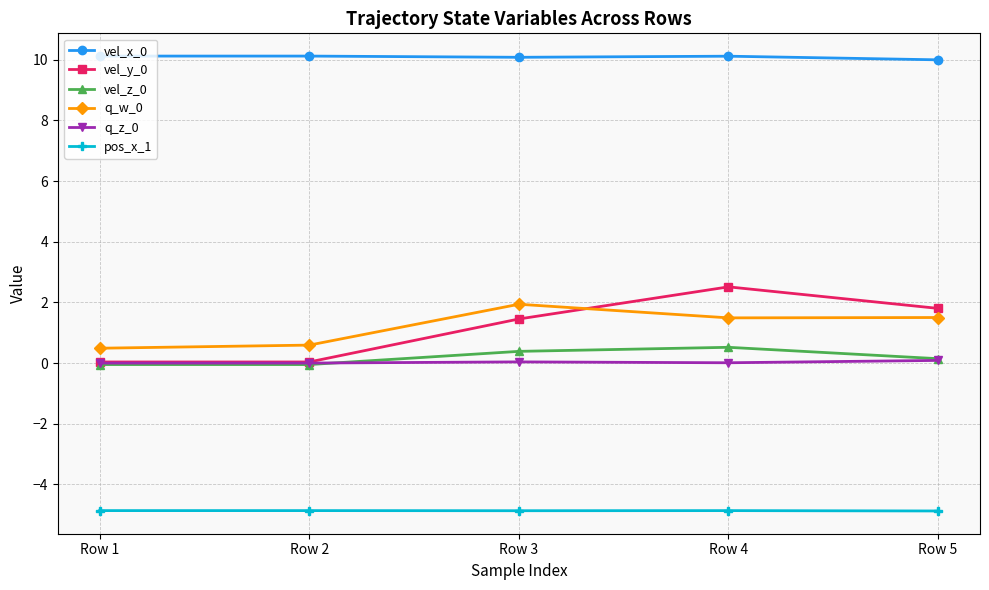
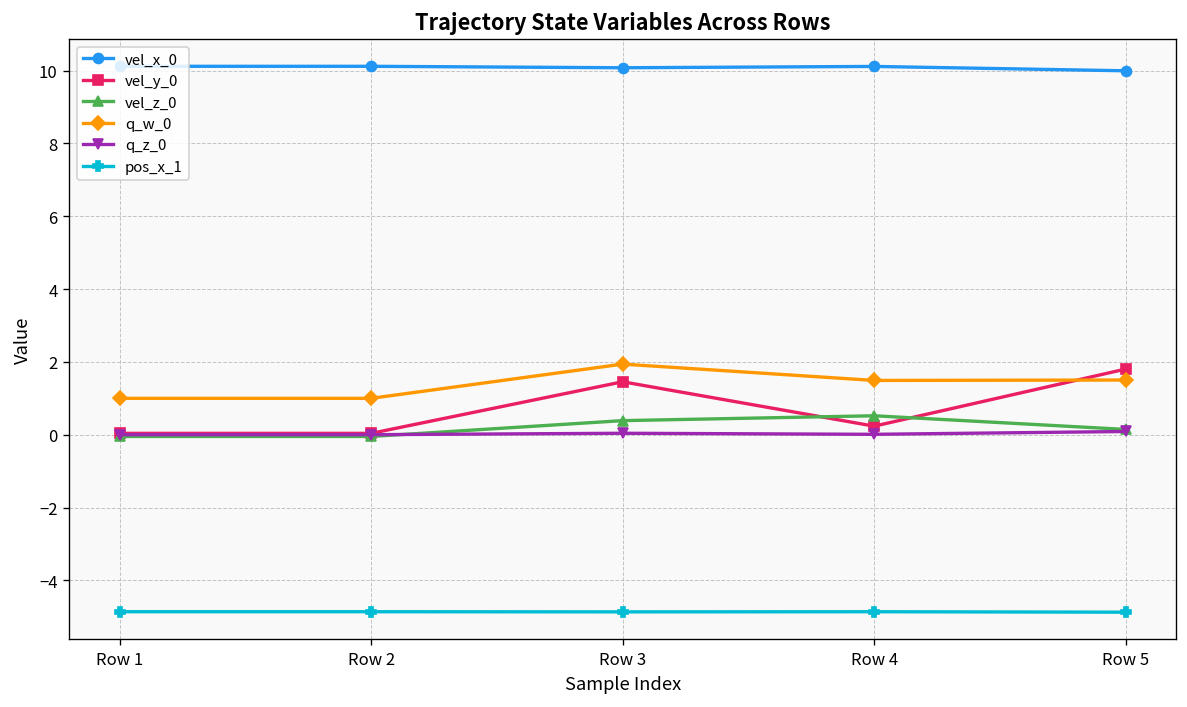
q_w_0, Row 1: 0.5 -> 1.0
q_w_0, Row 2: 0.6 -> 1.0
vel_y_0, Row 4: 2.5 -> 0.2
